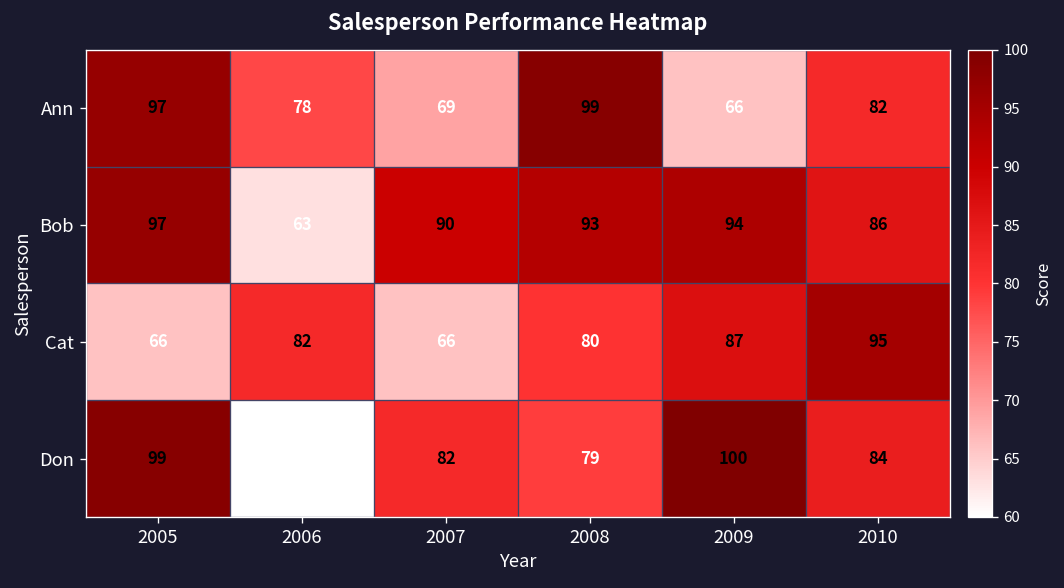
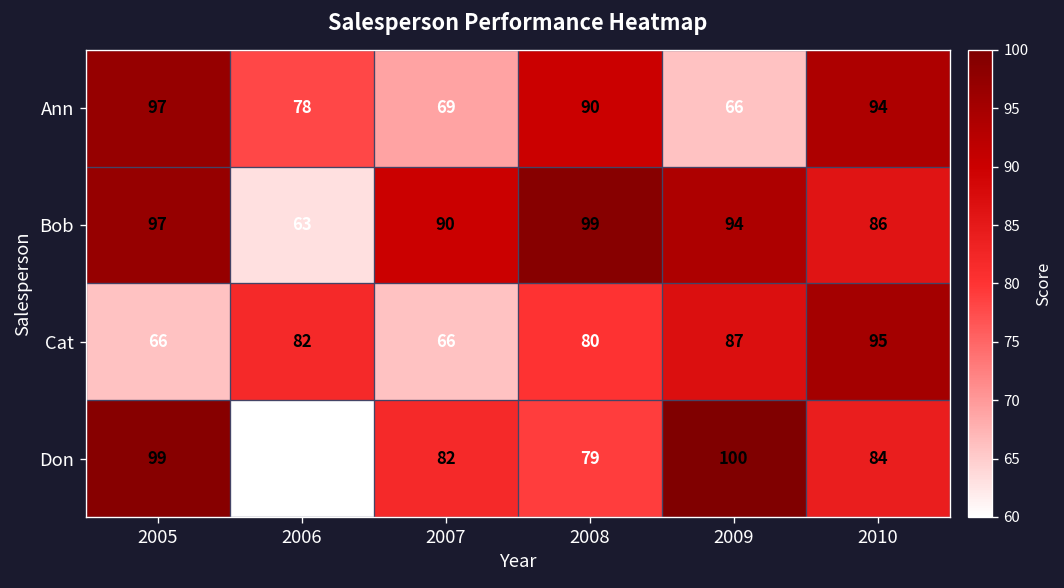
Ann, 2008: 99 -> 90
Ann, 2010: 82 -> 94
Bob, 2008: 93 -> 99
